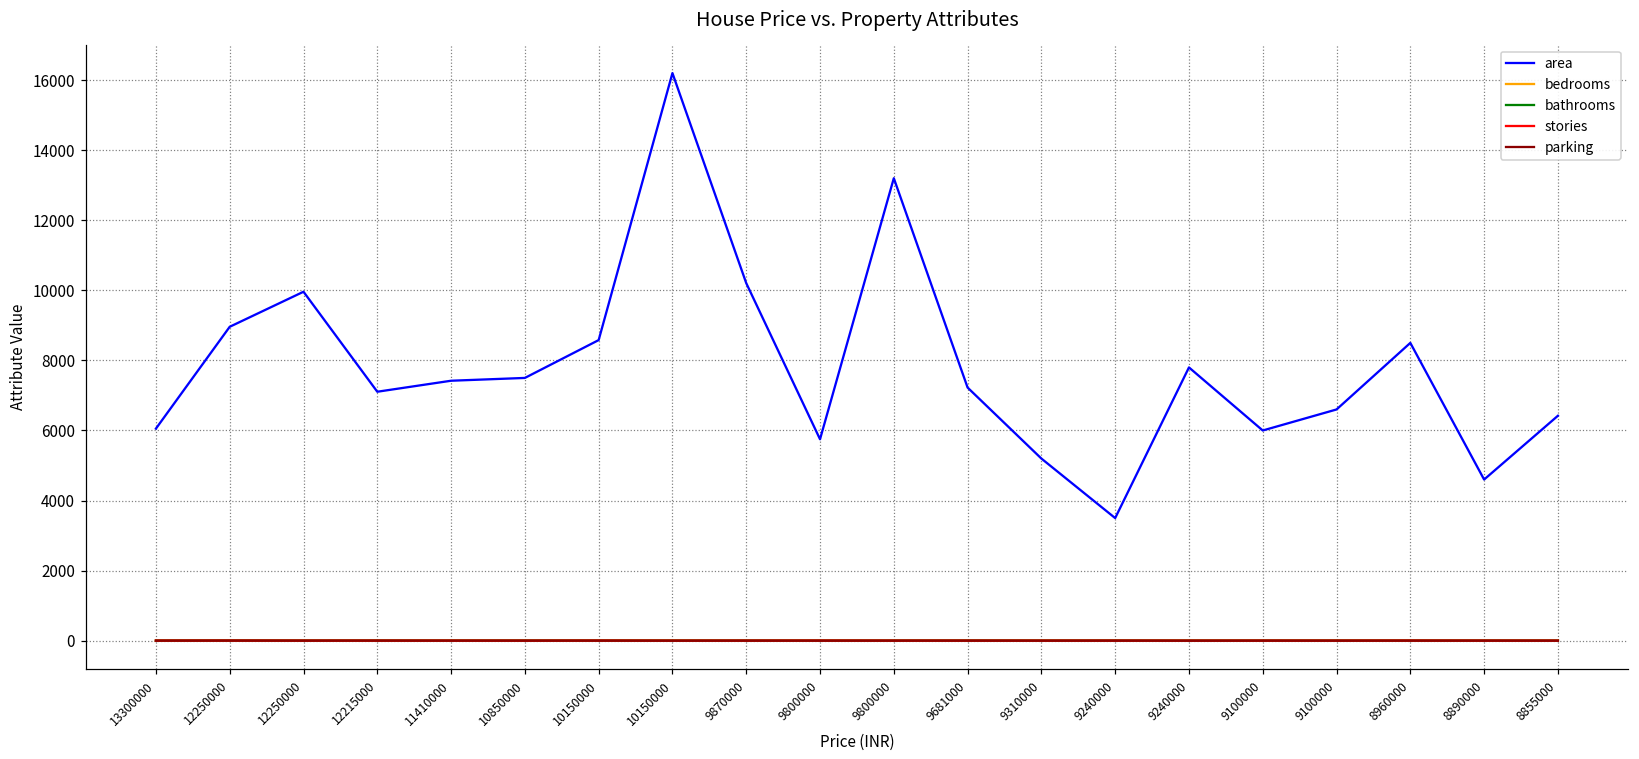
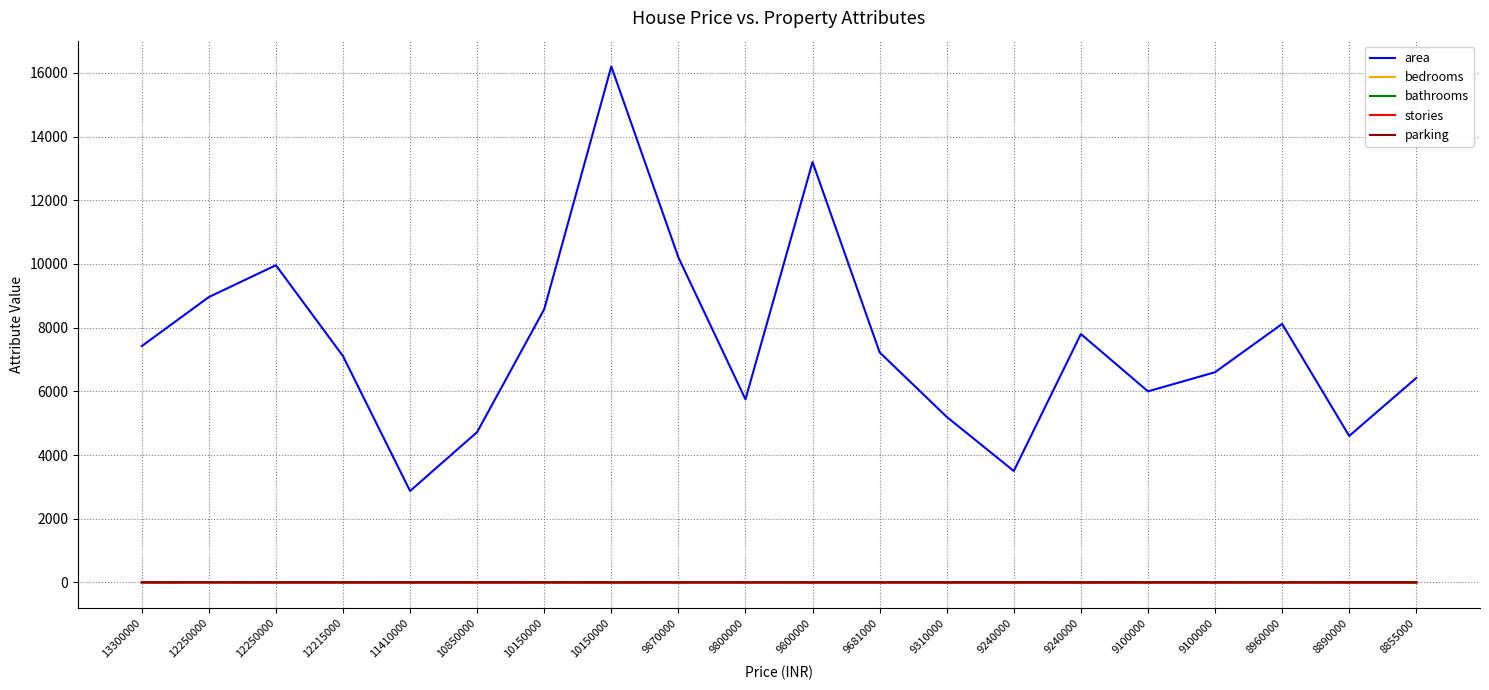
area, 13300000: 6100 -> 7400
area, 11410000: 7400 -> 2900
area, 10850000: 7500 -> 4700
area, 8960000: 8500 -> 8100
